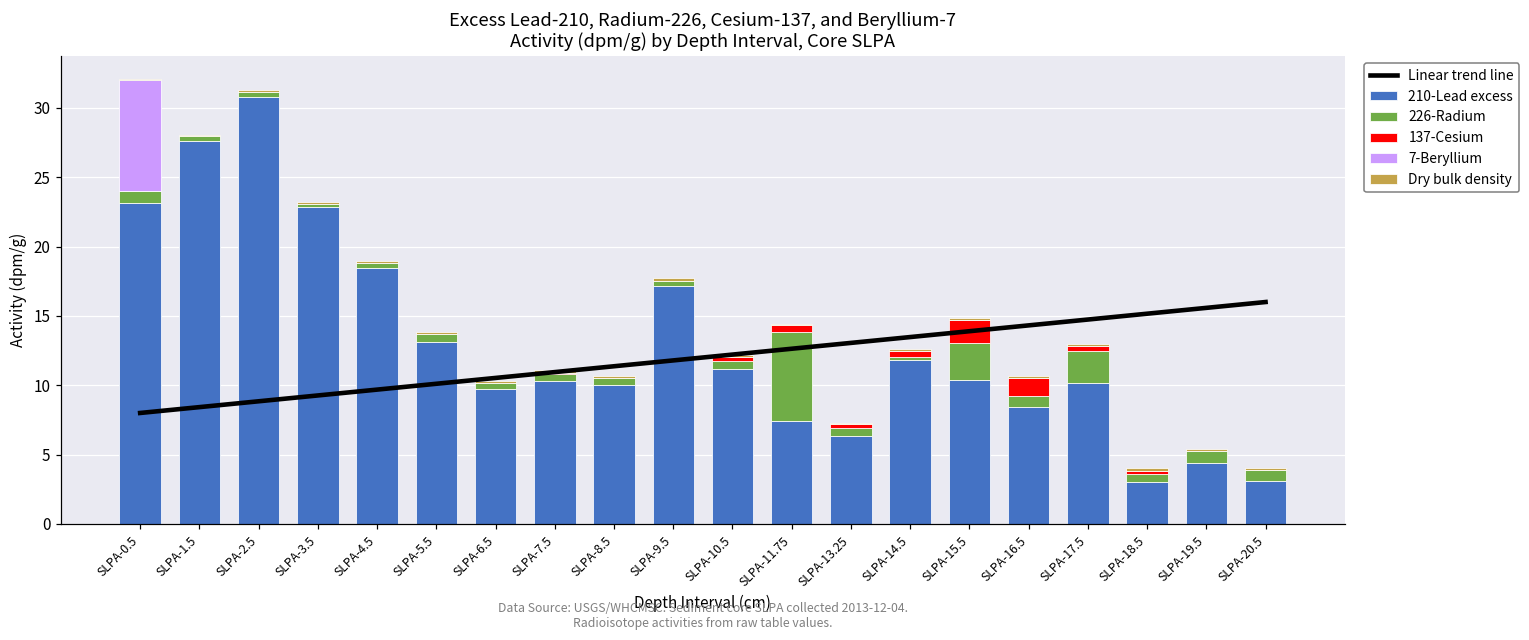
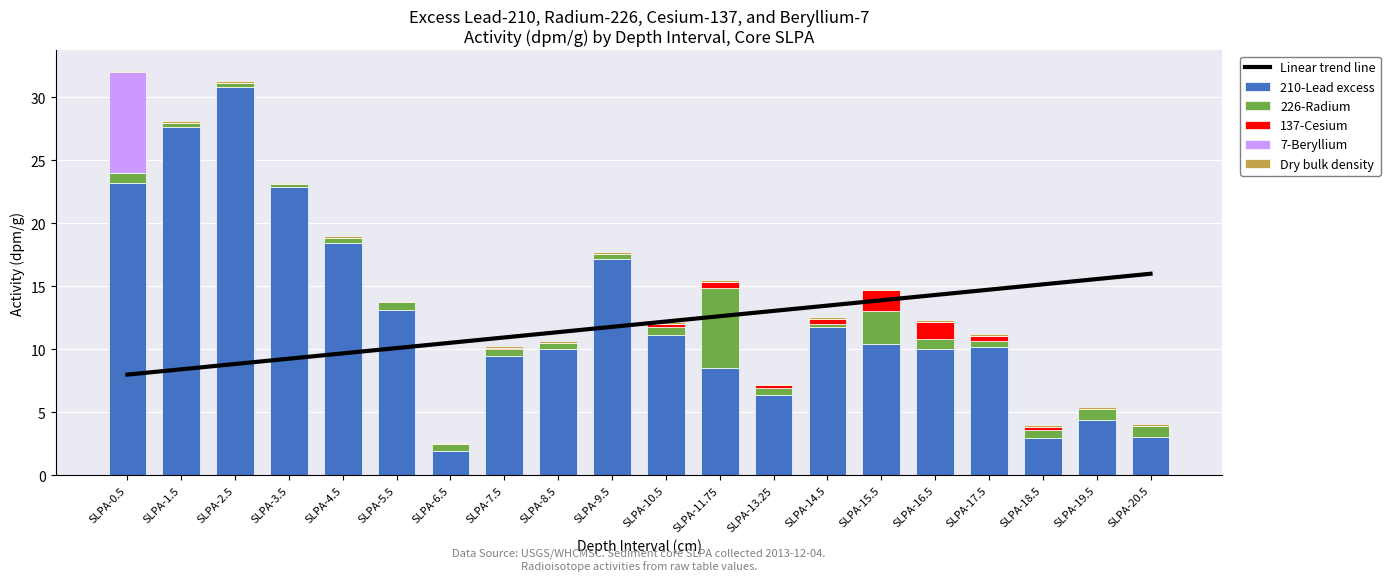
210-Lead excess, SLPA-6.5: 9.7 -> 2.0
210-Lead excess, SLPA-7.5: 10.3 -> 9.5
210-Lead excess, SLPA-11.75: 7.5 -> 8.5
210-Lead excess, SLPA-16.5: 8.4 -> 10.1
226-Radium, SLPA-17.5: 2.3 -> 0.5
